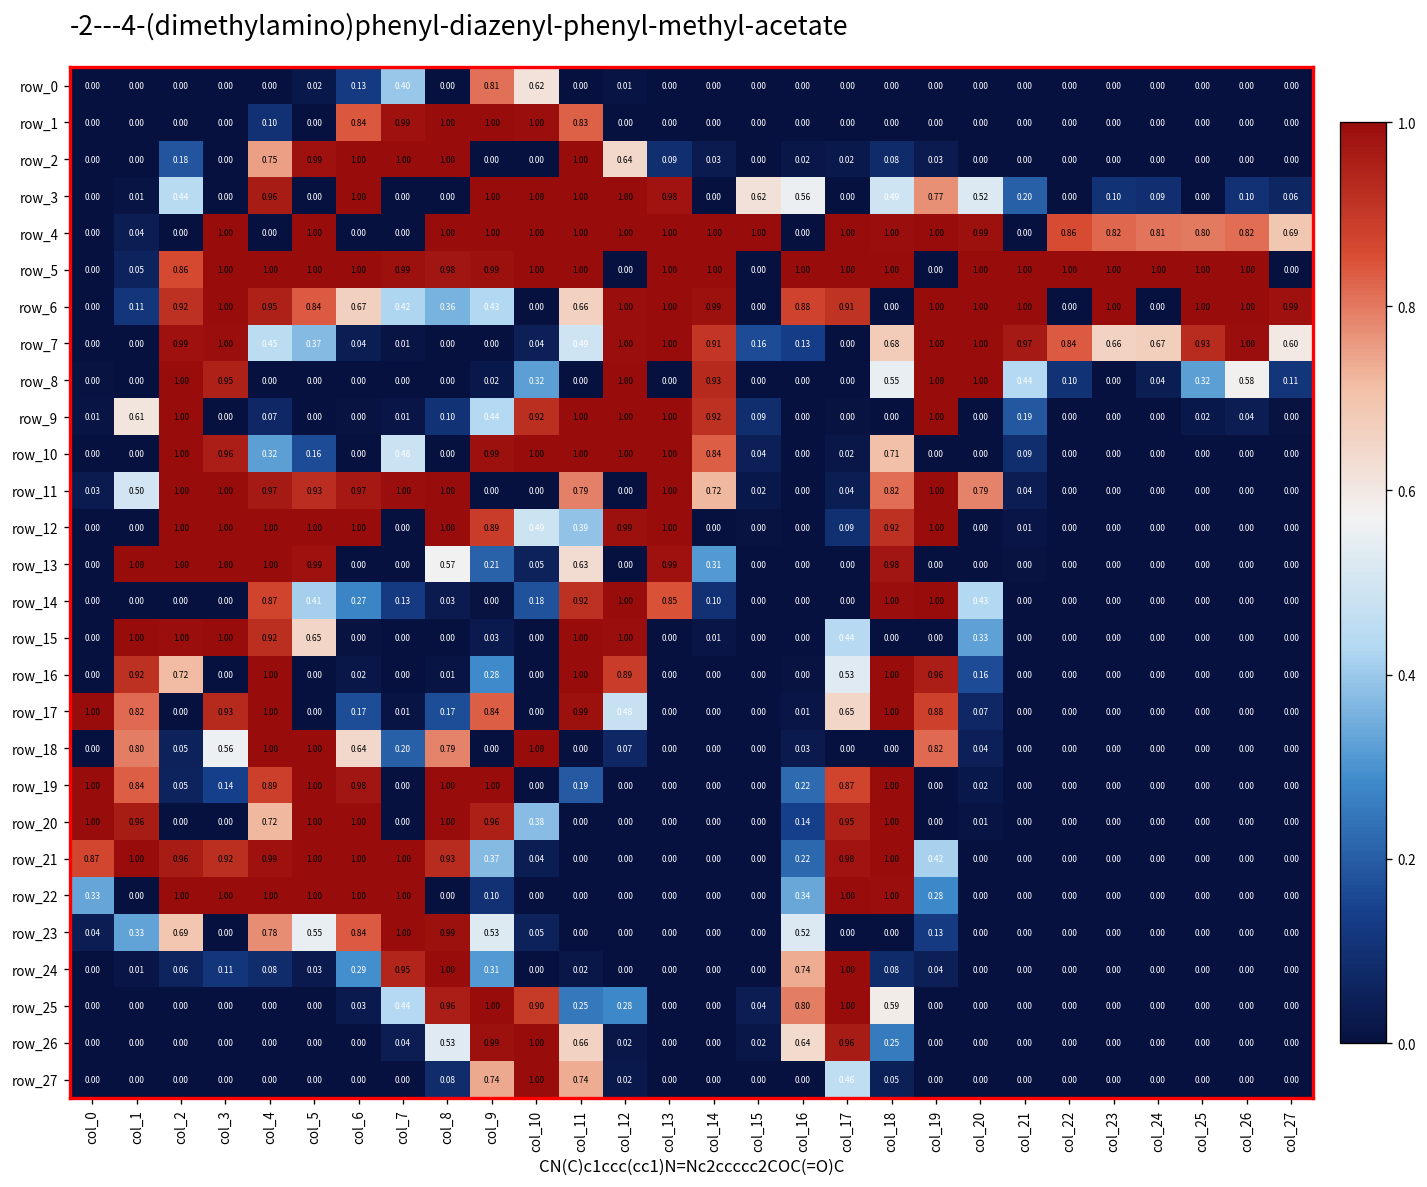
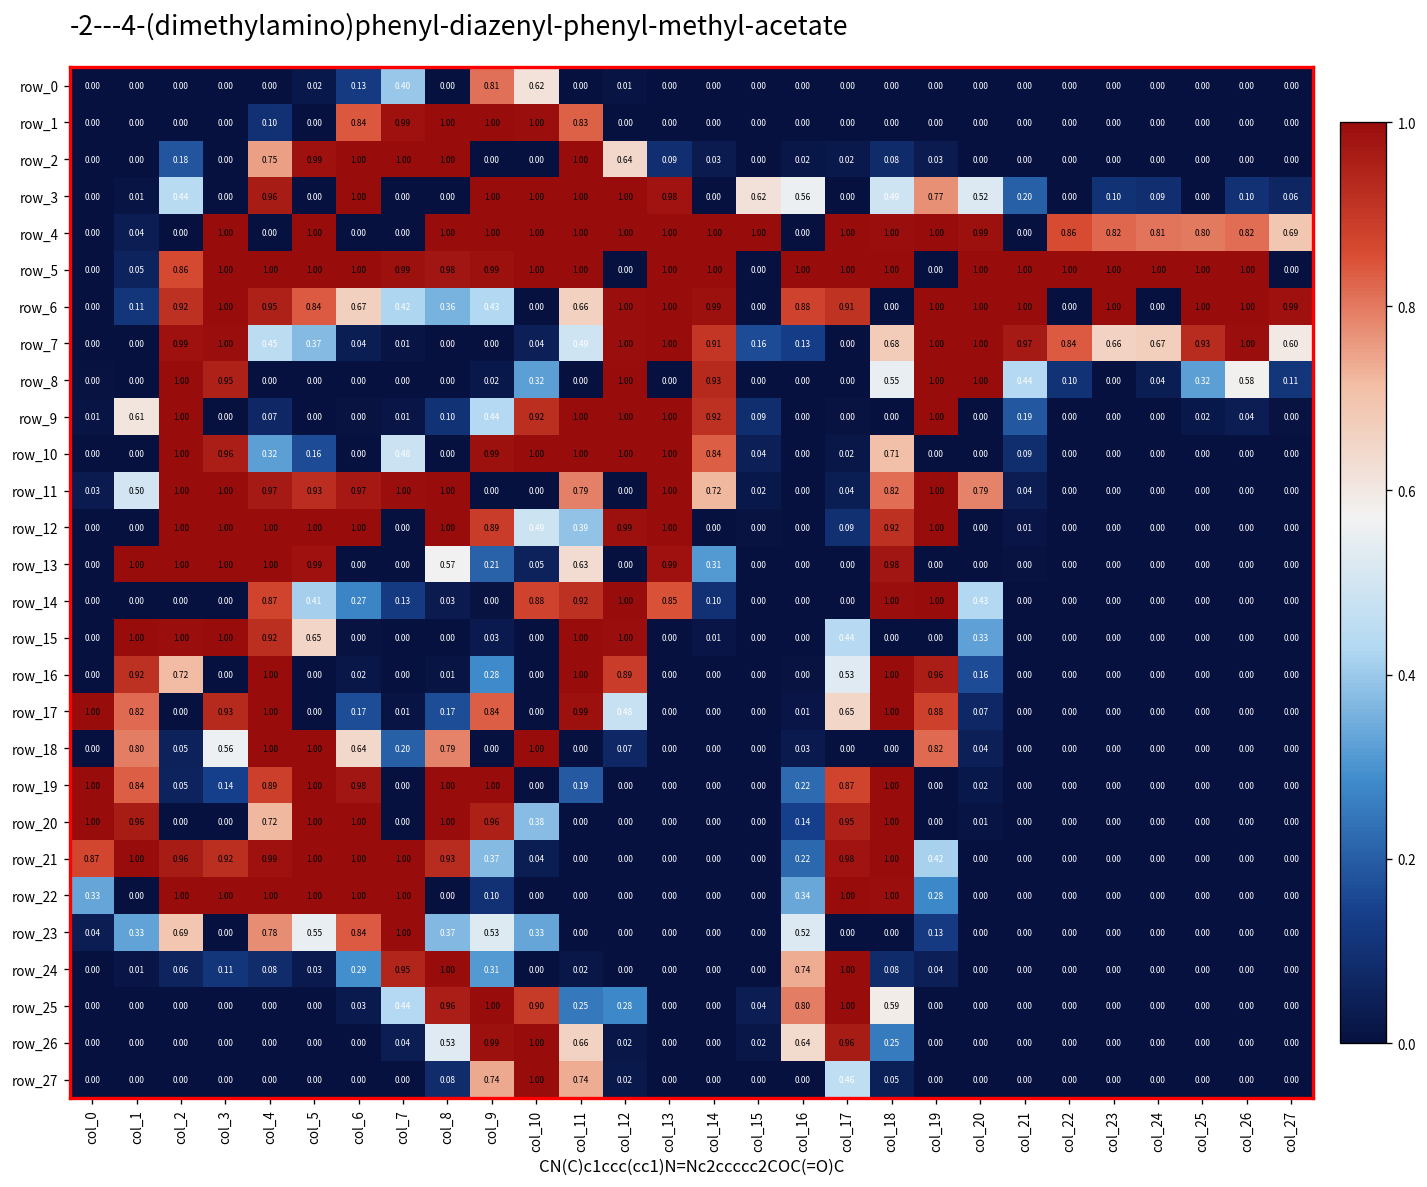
row_14, col_10: 0.18 -> 0.88
row_23, col_8: 0.99 -> 0.37
row_23, col_10: 0.05 -> 0.33
